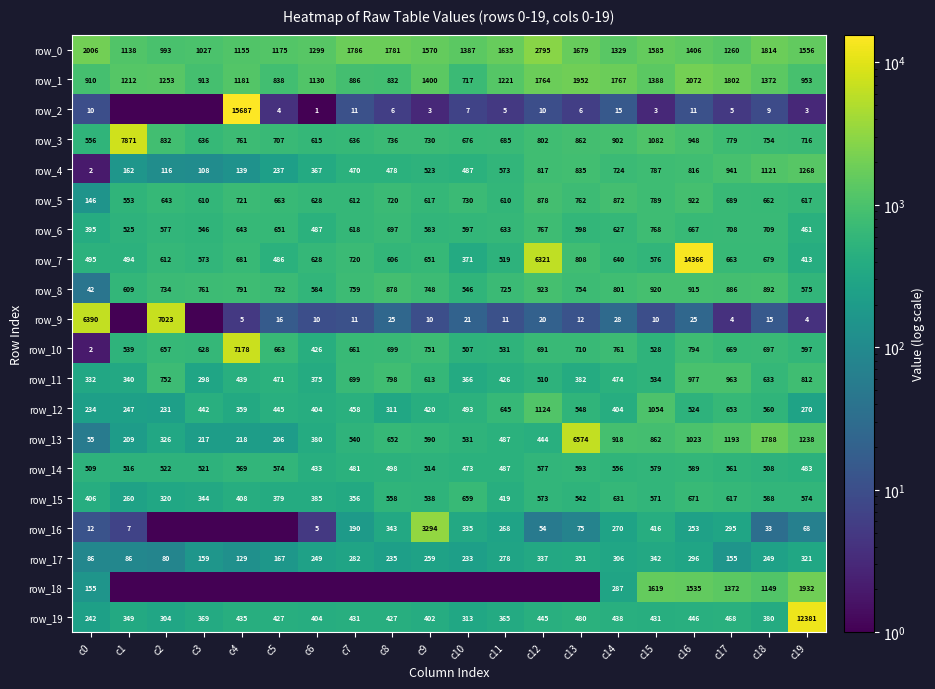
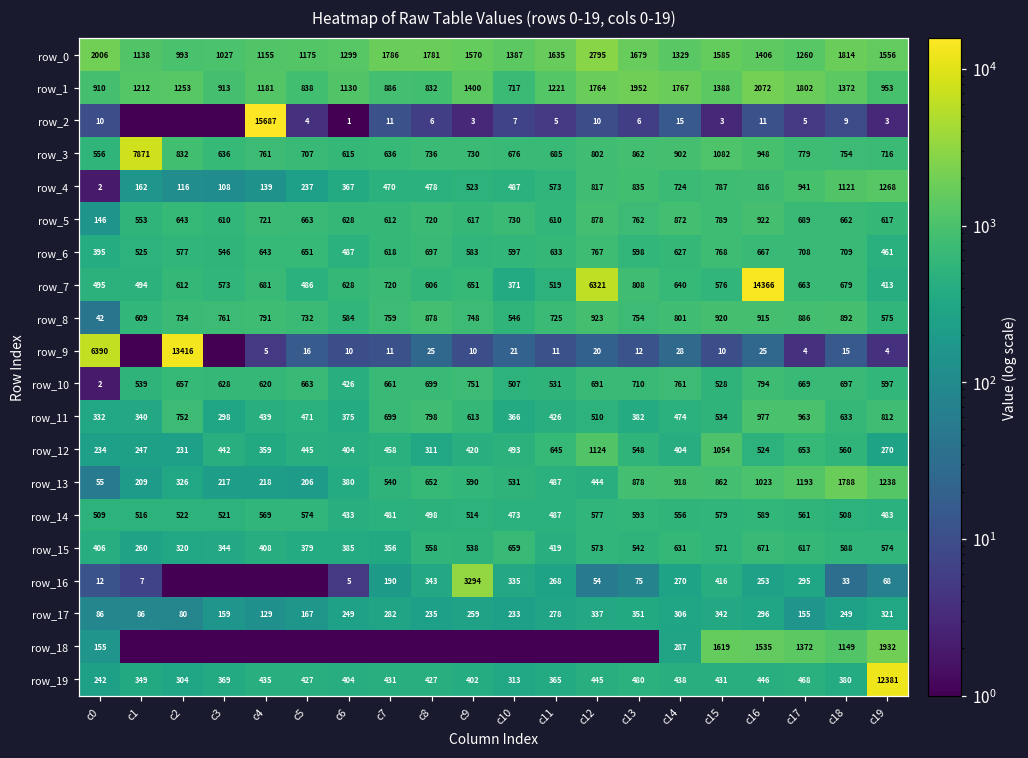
row_9, c2: 7023 -> 13416
row_10, c4: 7178 -> 620
row_13, c13: 6574 -> 878
